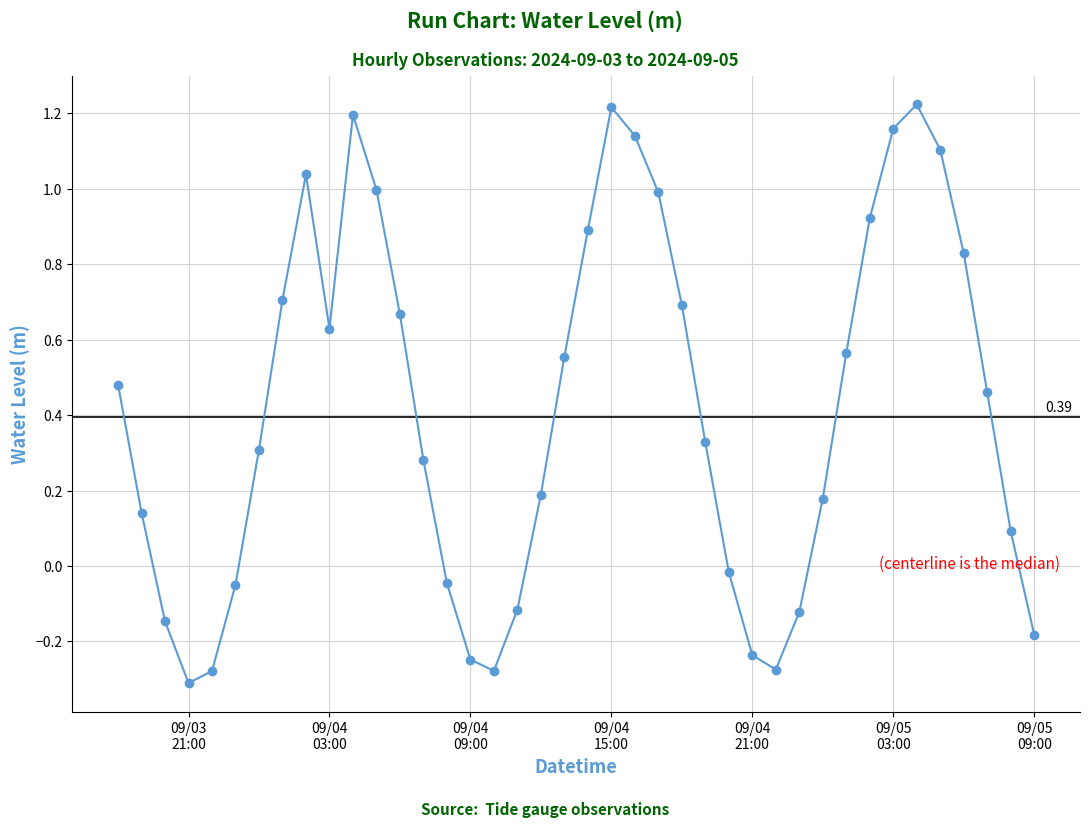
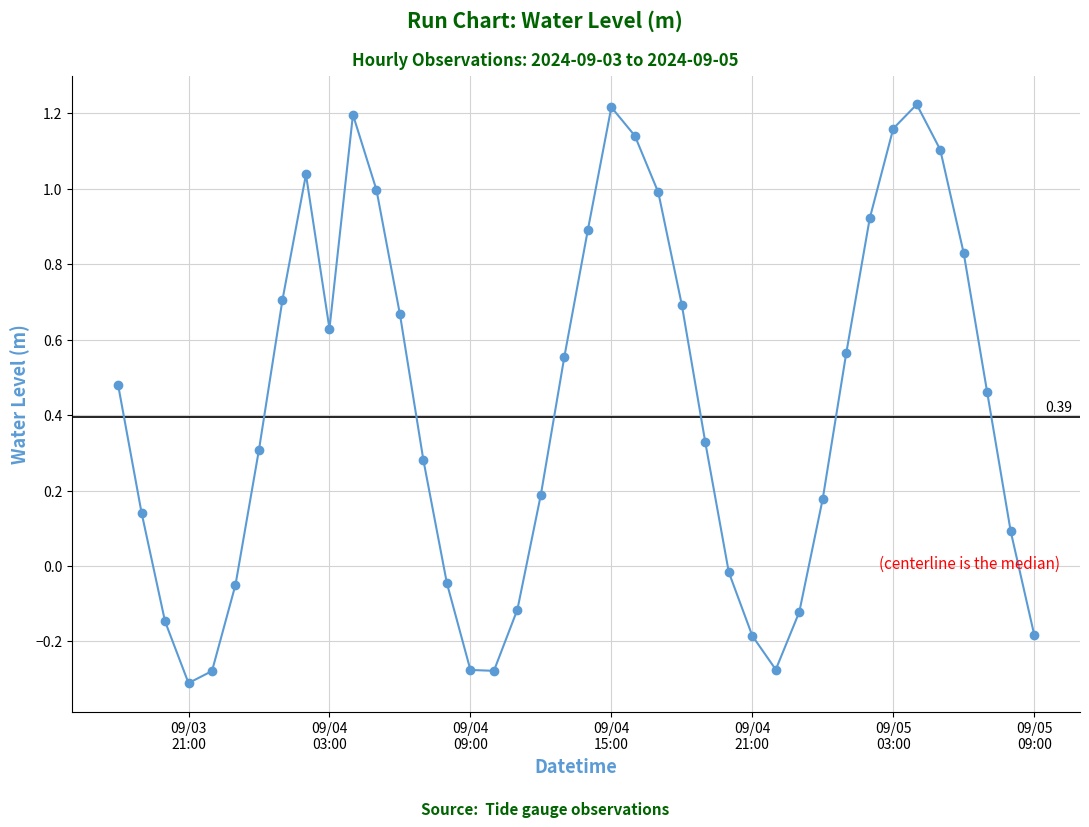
09/04 09:00: -0.25 -> -0.28
09/04 21:00: -0.24 -> -0.18
